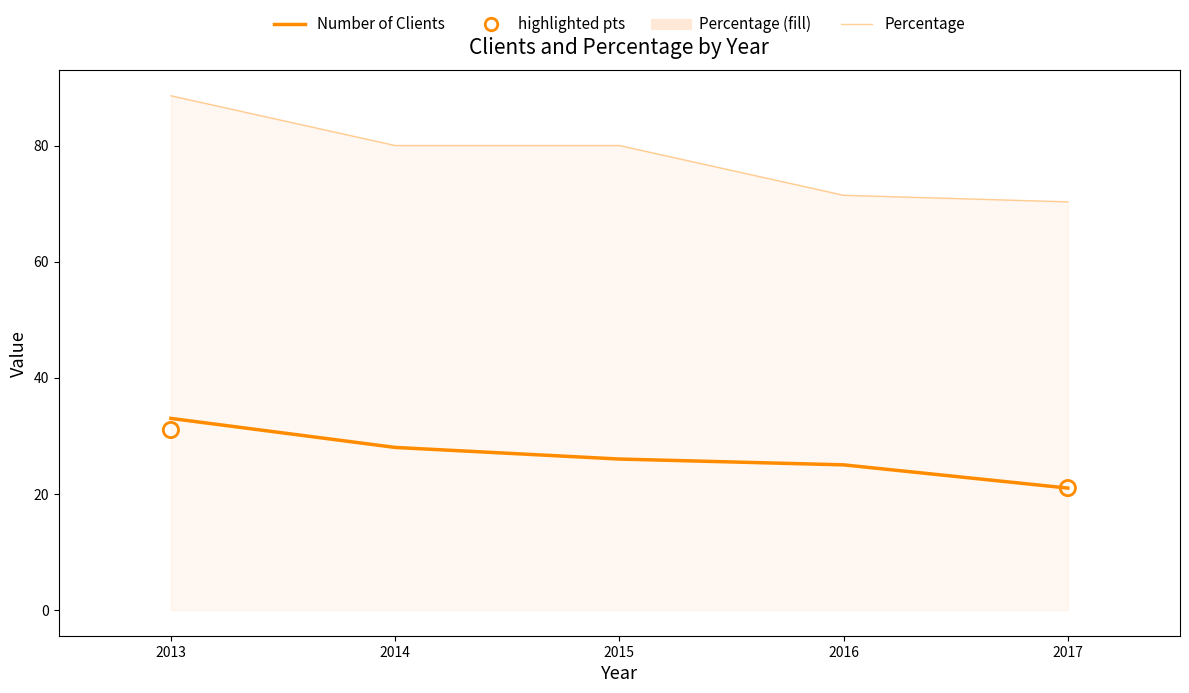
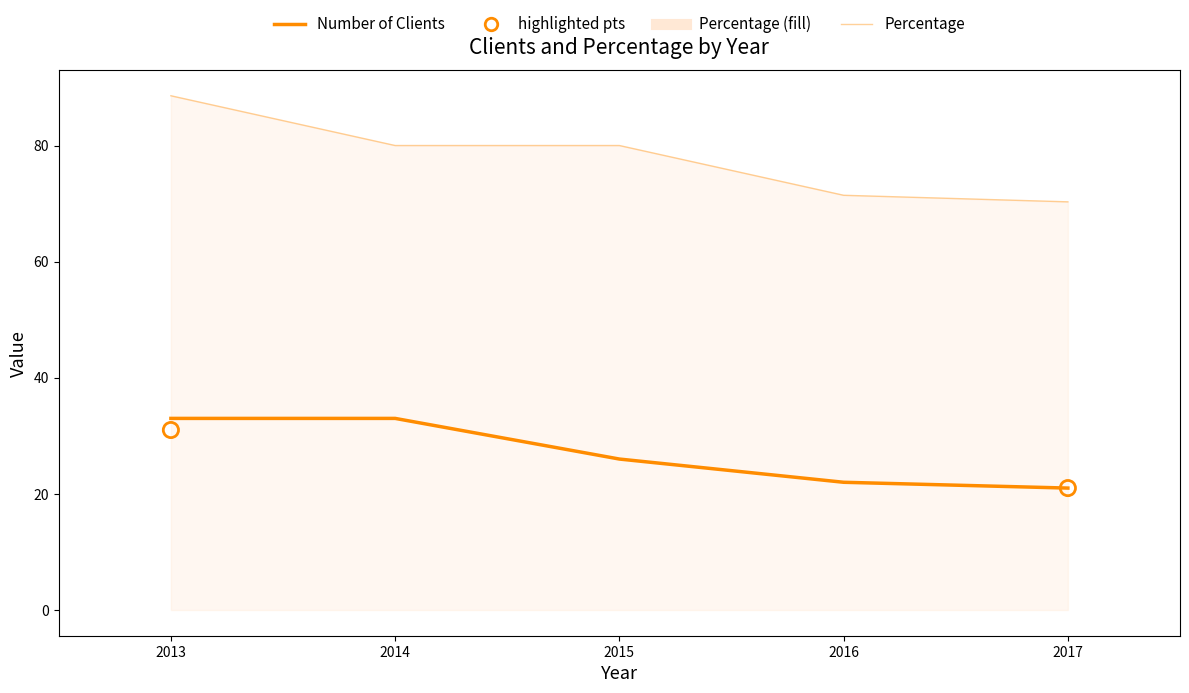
Number of Clients, 2014: 28 -> 33
Number of Clients, 2016: 25 -> 22
